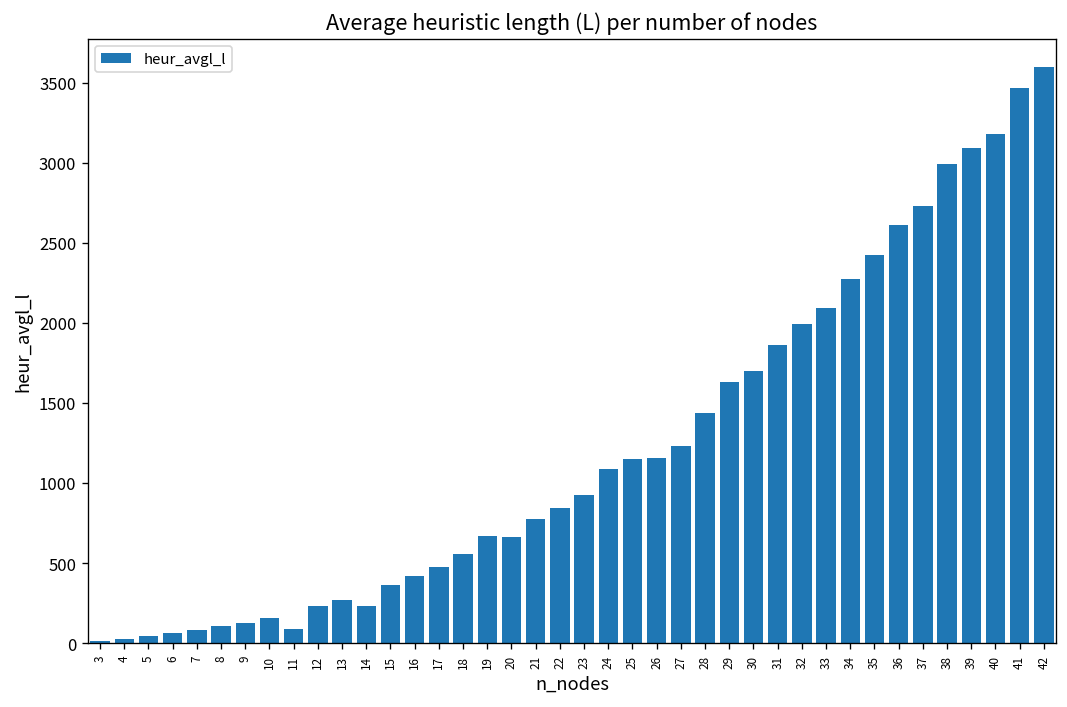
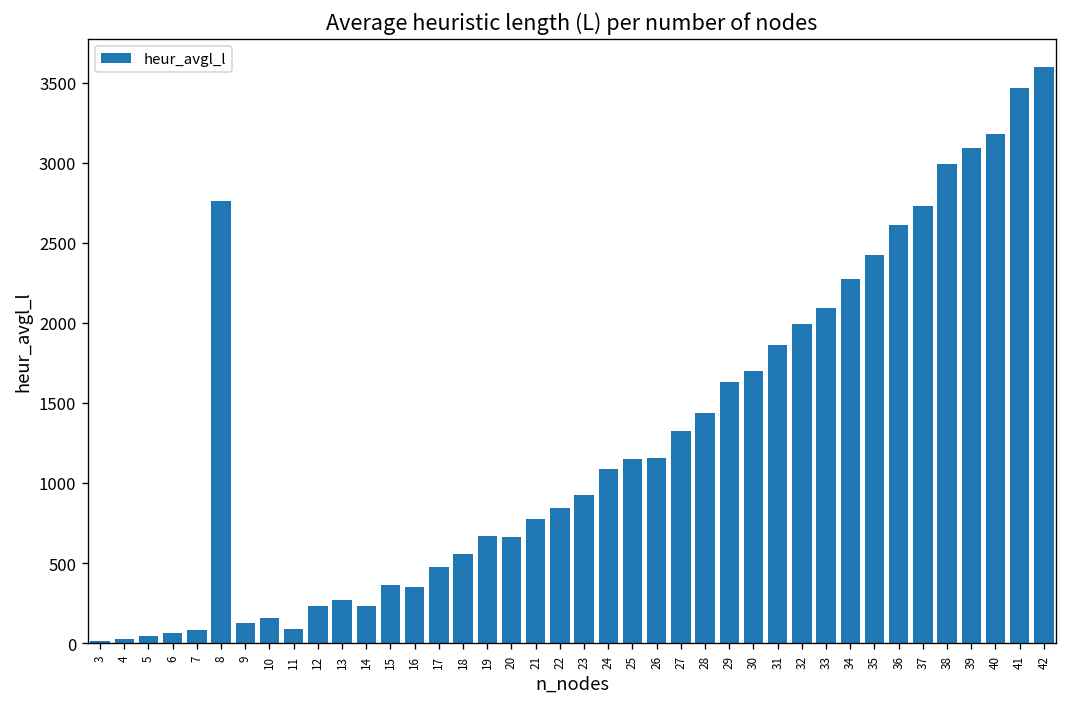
8: 110 -> 2760
16: 420 -> 350
27: 1230 -> 1330
